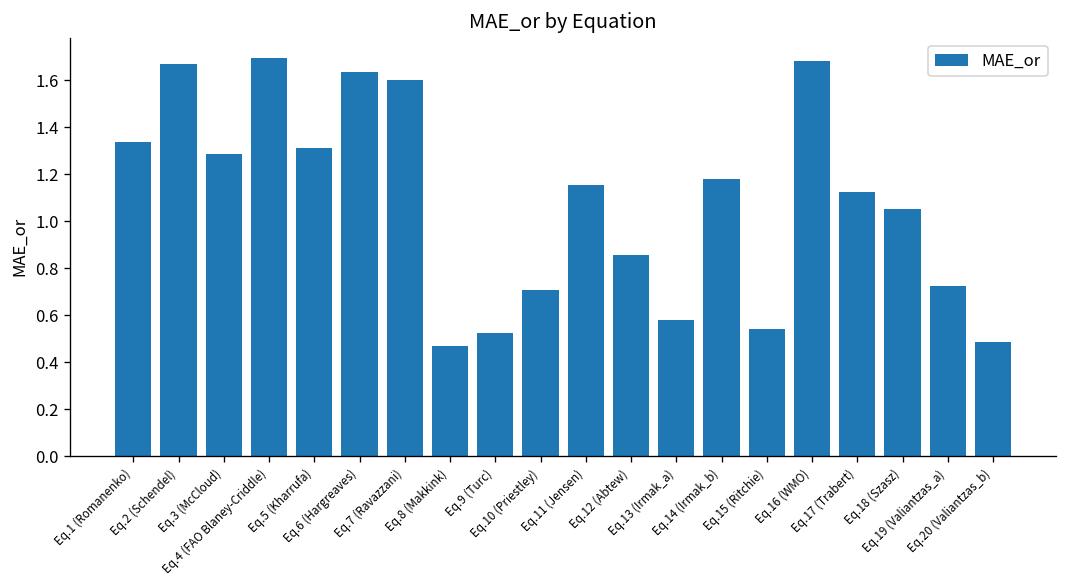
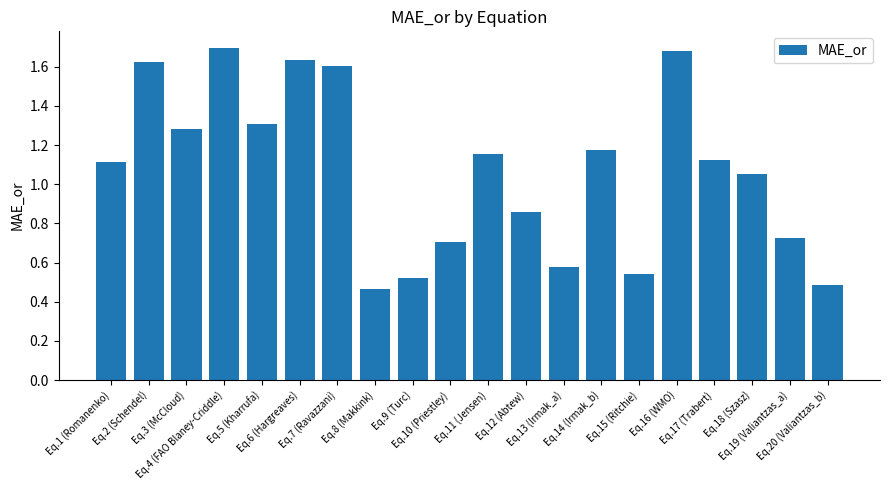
Eq.1 (Romanenko): 1.34 -> 1.11
Eq.2 (Schendel): 1.67 -> 1.62
